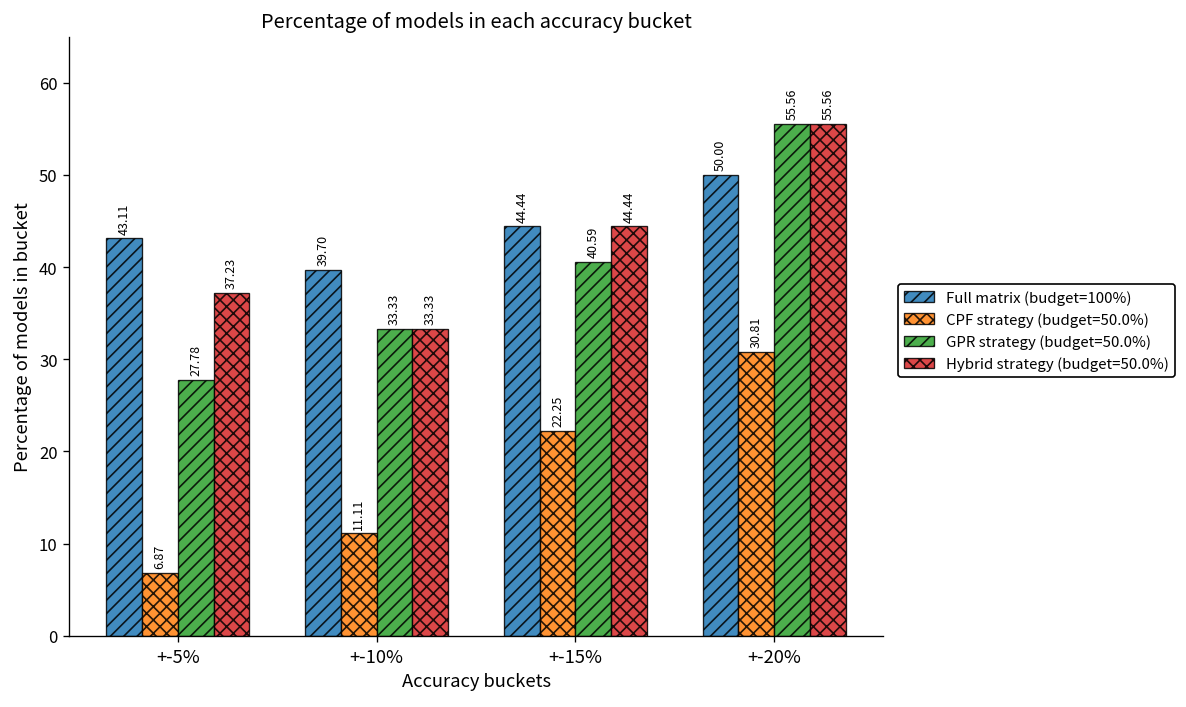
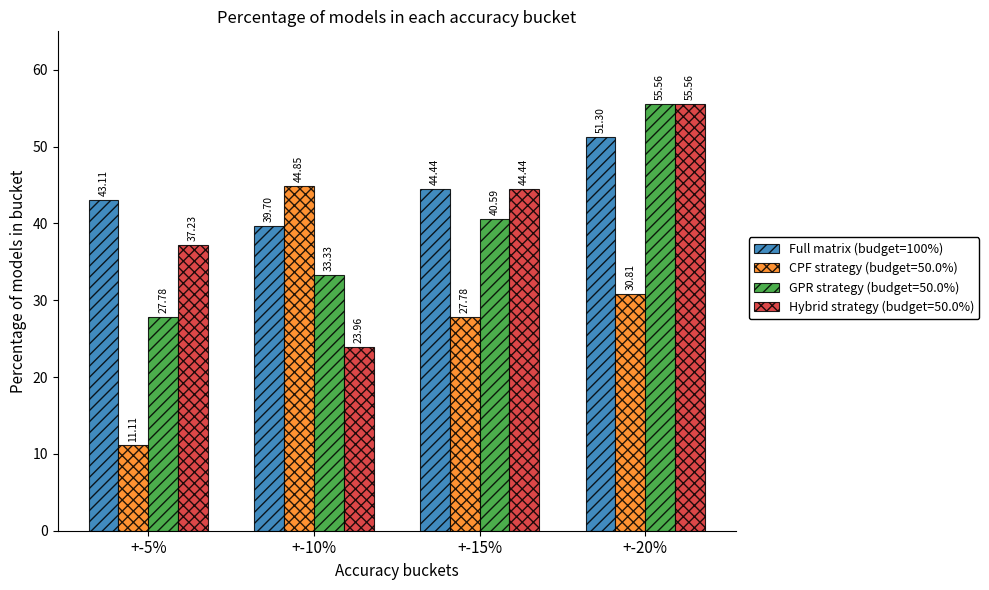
CPF strategy (budget=50.0%), +-5%: 6.87 -> 11.11
CPF strategy (budget=50.0%), +-10%: 11.11 -> 44.85
Hybrid strategy (budget=50.0%), +-10%: 33.33 -> 23.96
CPF strategy (budget=50.0%), +-15%: 22.25 -> 27.78
Full matrix (budget=100%), +-20%: 50.00 -> 51.30
